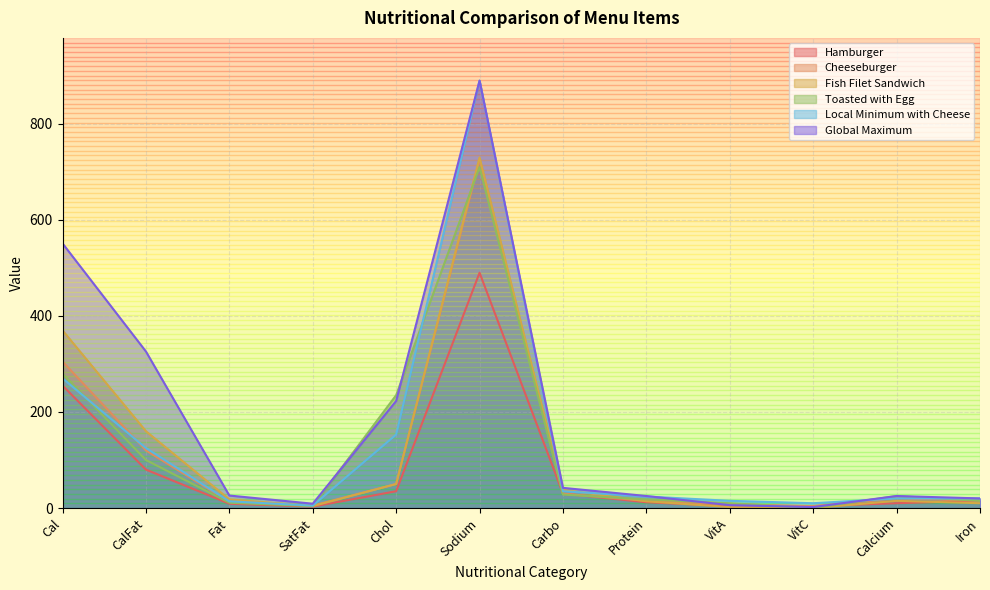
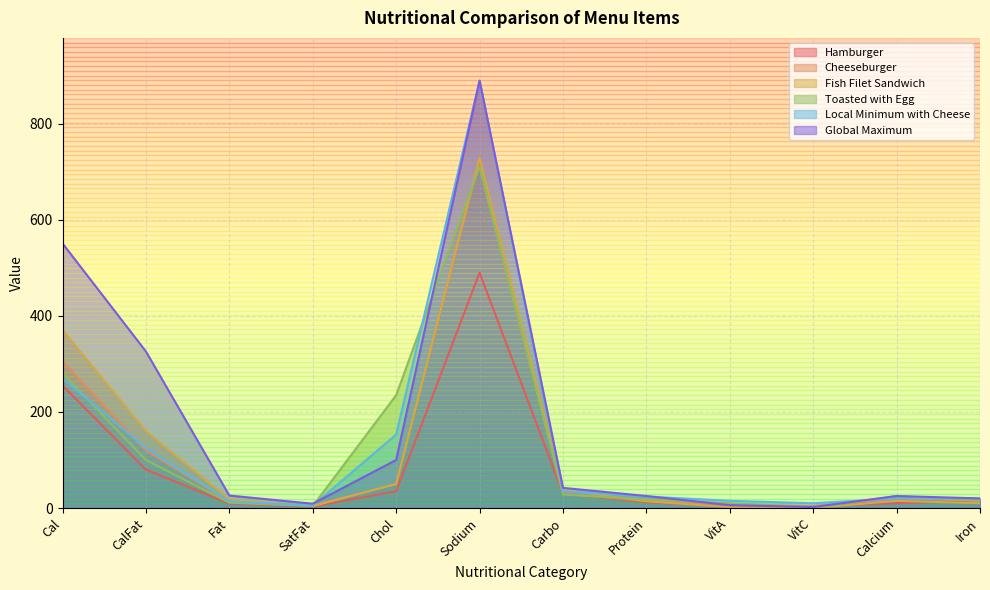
Global Maximum, Chol: 220 -> 100
